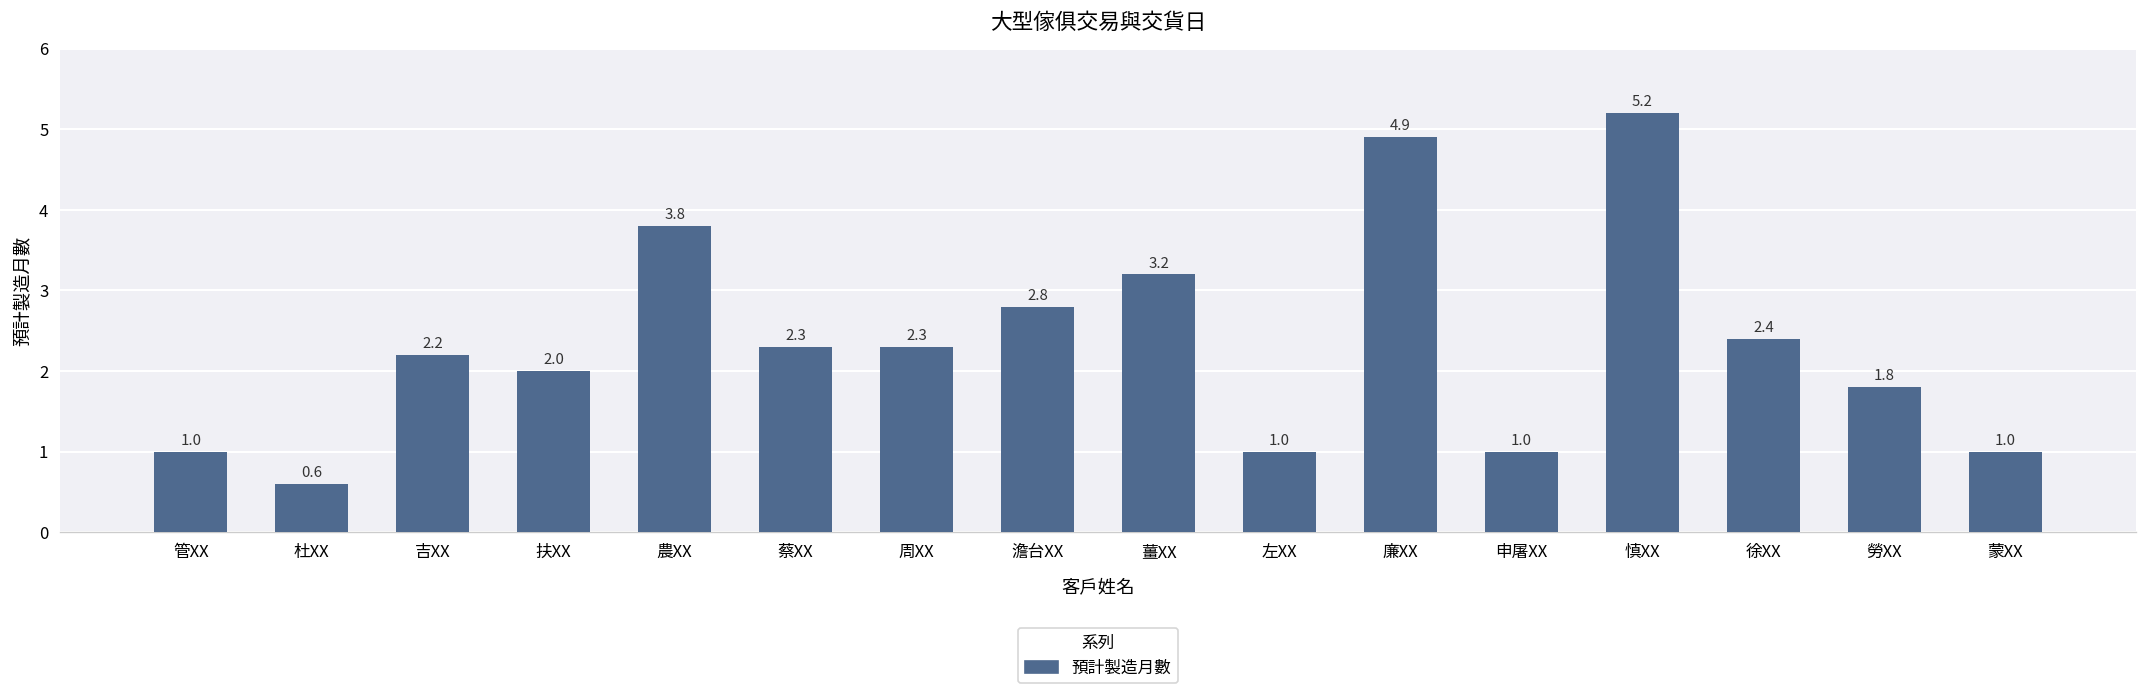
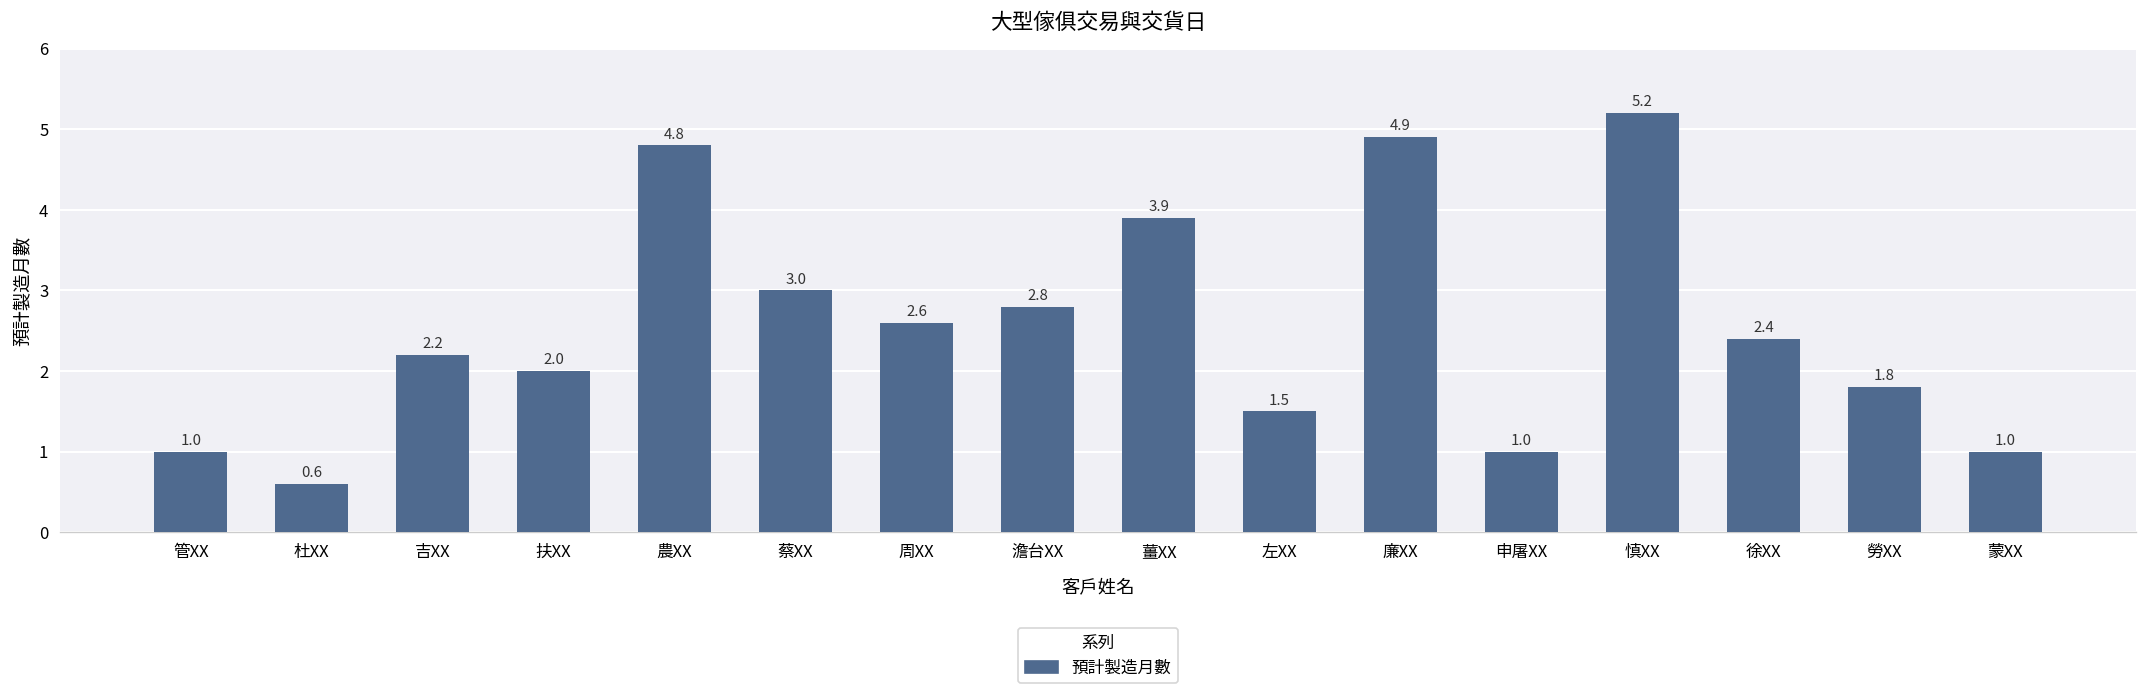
農XX: 3.8 -> 4.8
蔡XX: 2.3 -> 3.0
周XX: 2.3 -> 2.6
薑XX: 3.2 -> 3.9
左XX: 1.0 -> 1.5
